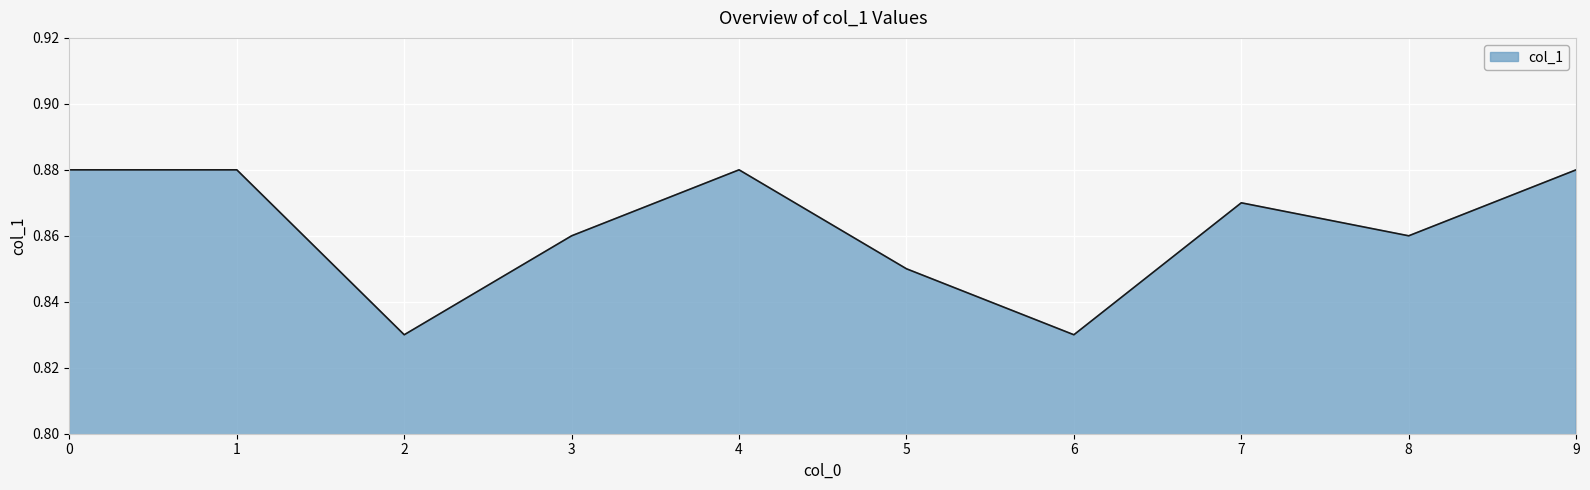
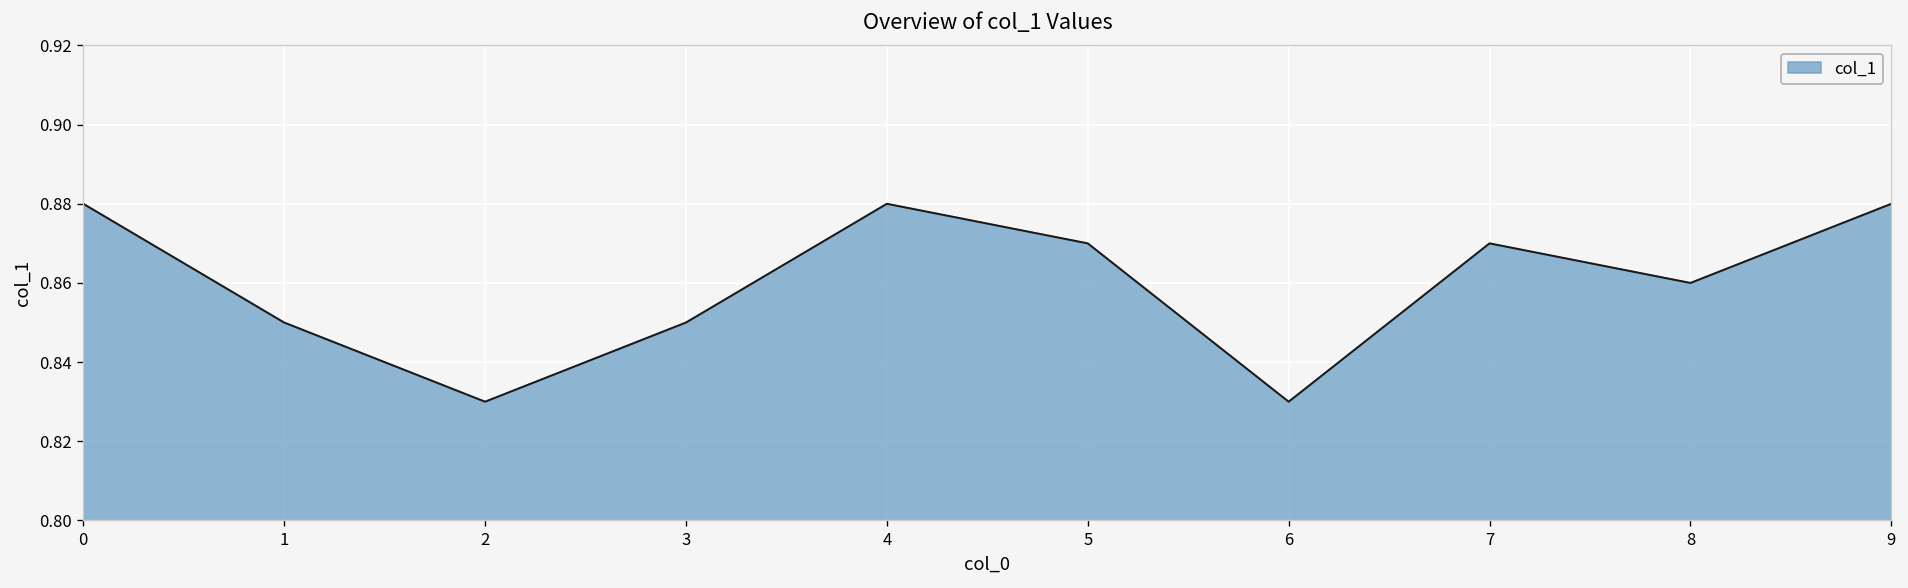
1: 0.88 -> 0.85
3: 0.86 -> 0.85
5: 0.85 -> 0.87
